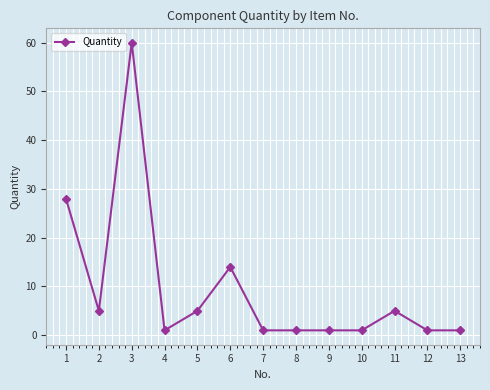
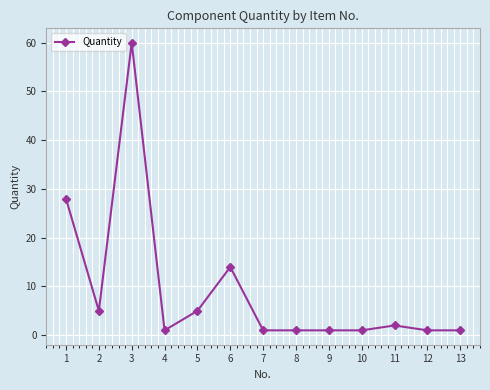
11: 5 -> 2
